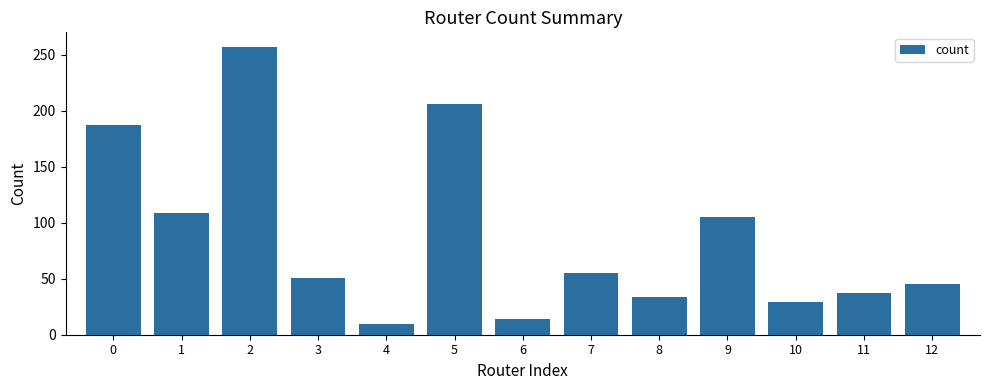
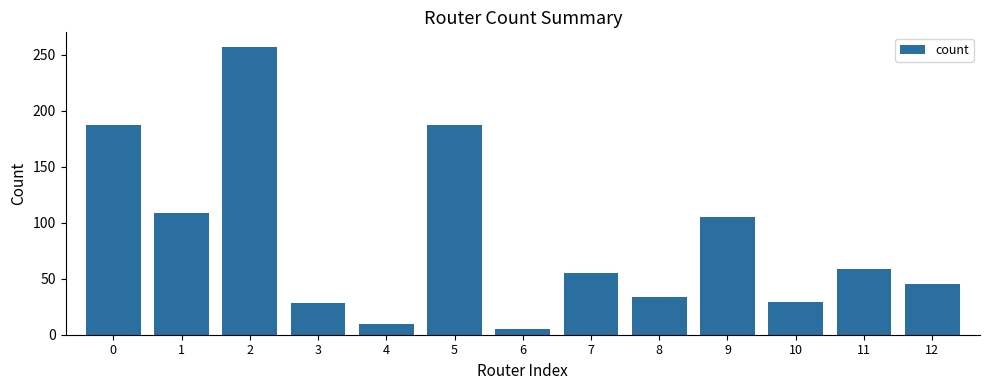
3: 51 -> 28
5: 206 -> 187
6: 14 -> 5
11: 37 -> 59
